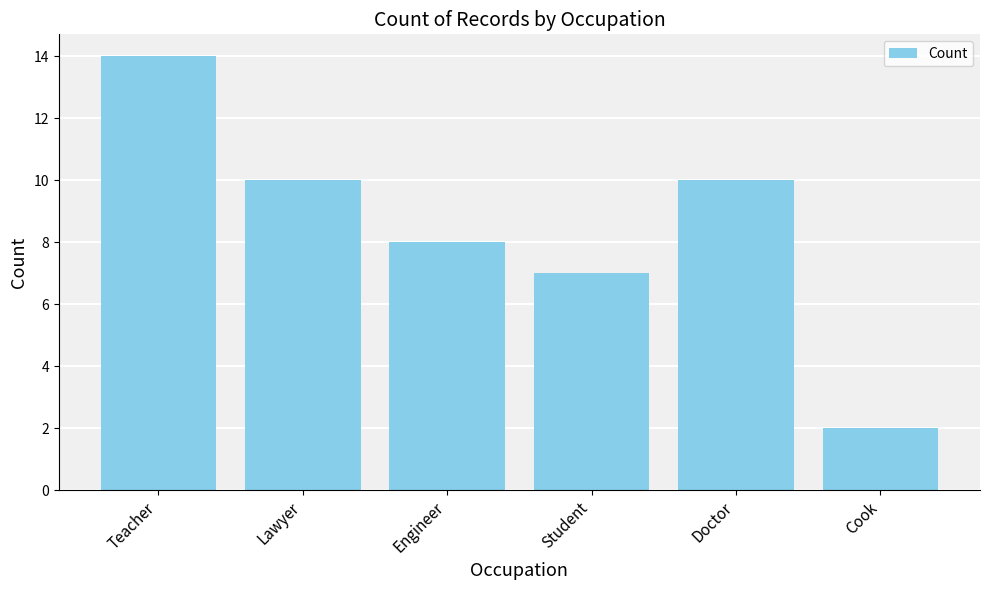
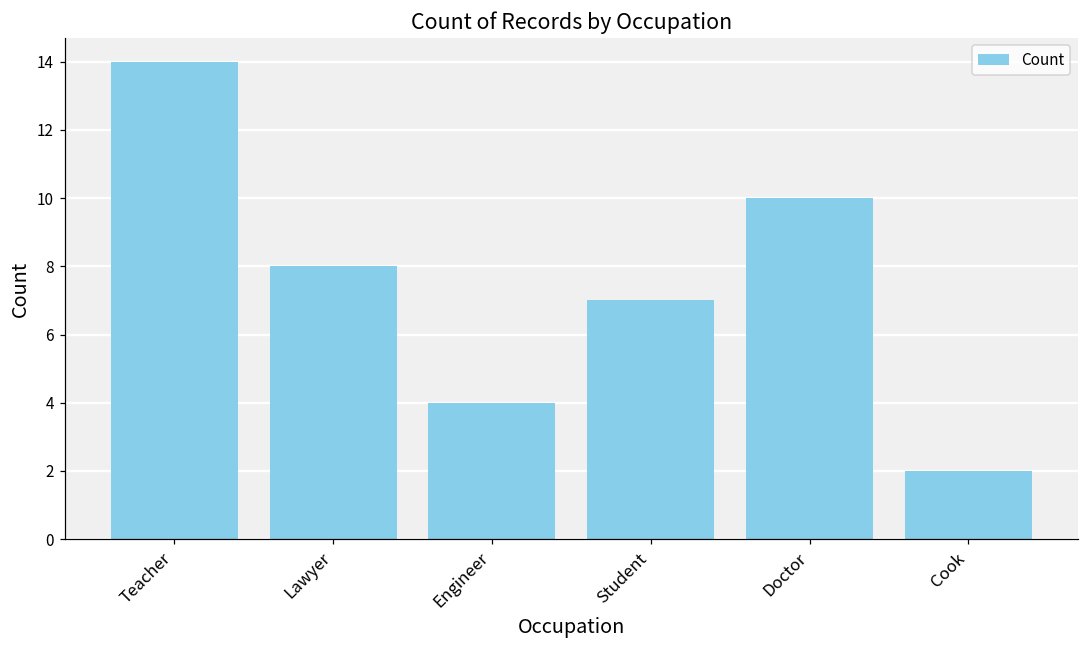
Lawyer: 10 -> 8
Engineer: 8 -> 4
